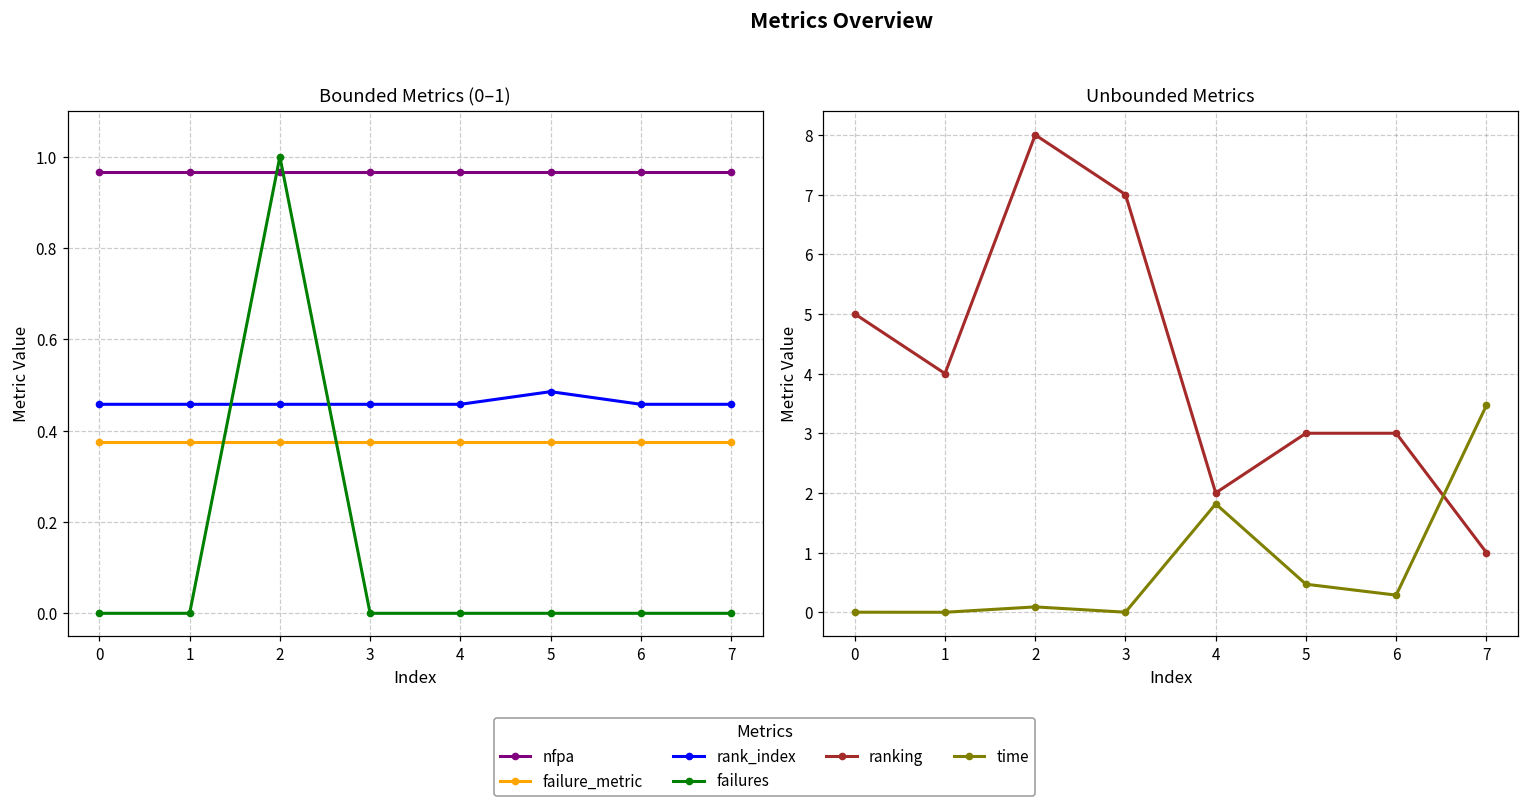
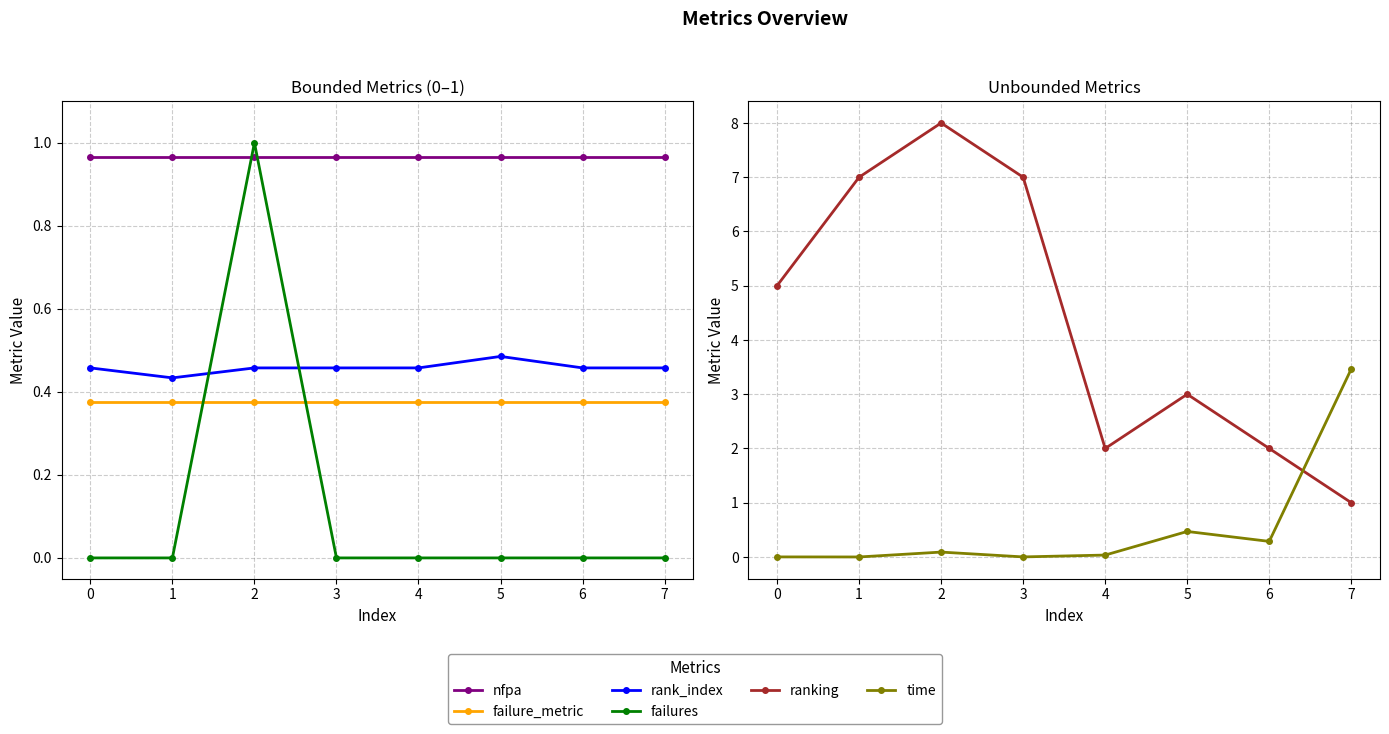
Bounded Metrics (0–1), rank_index, 1: 0.46 -> 0.43
Unbounded Metrics, ranking, 1: 4 -> 7
Unbounded Metrics, time, 4: 1.8 -> 0.0
Unbounded Metrics, ranking, 6: 3 -> 2
